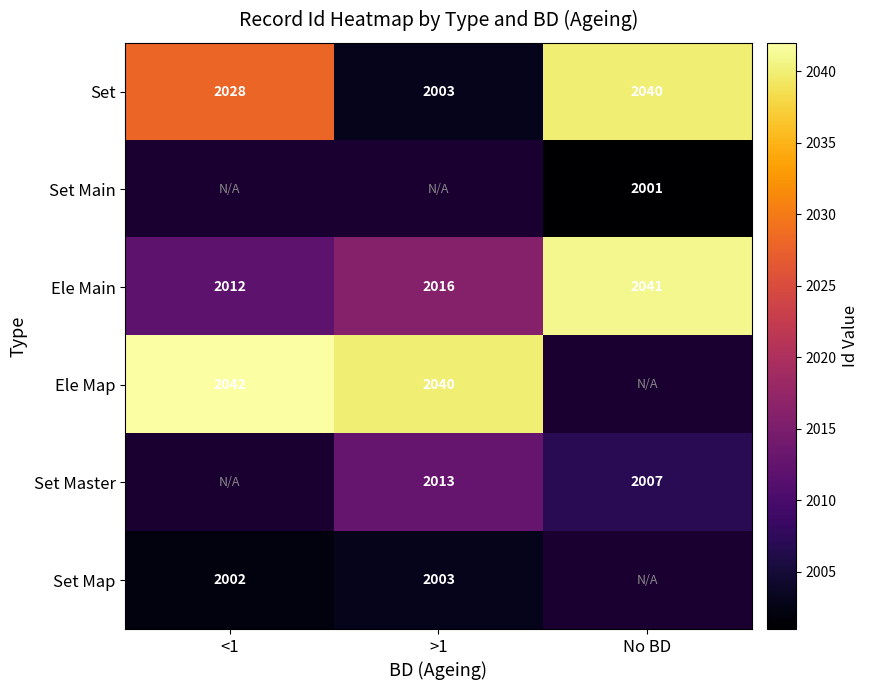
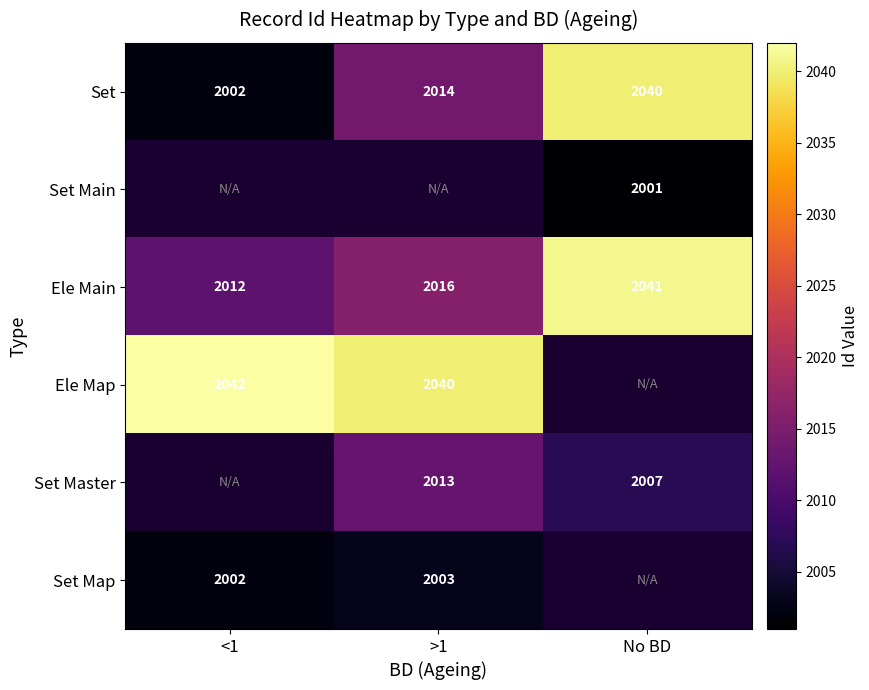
Set, <1: 2028 -> 2002
Set, >1: 2003 -> 2014
